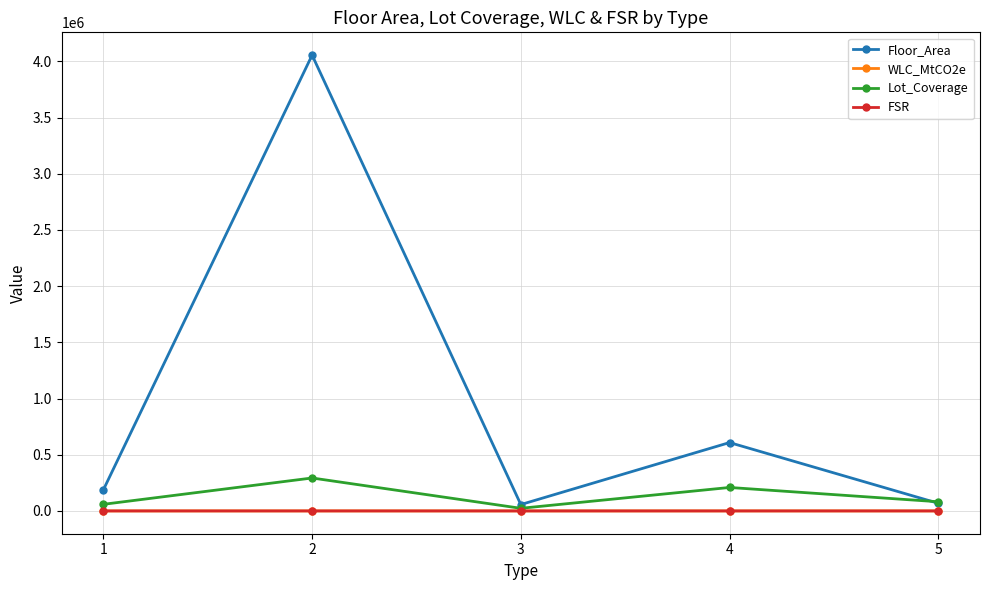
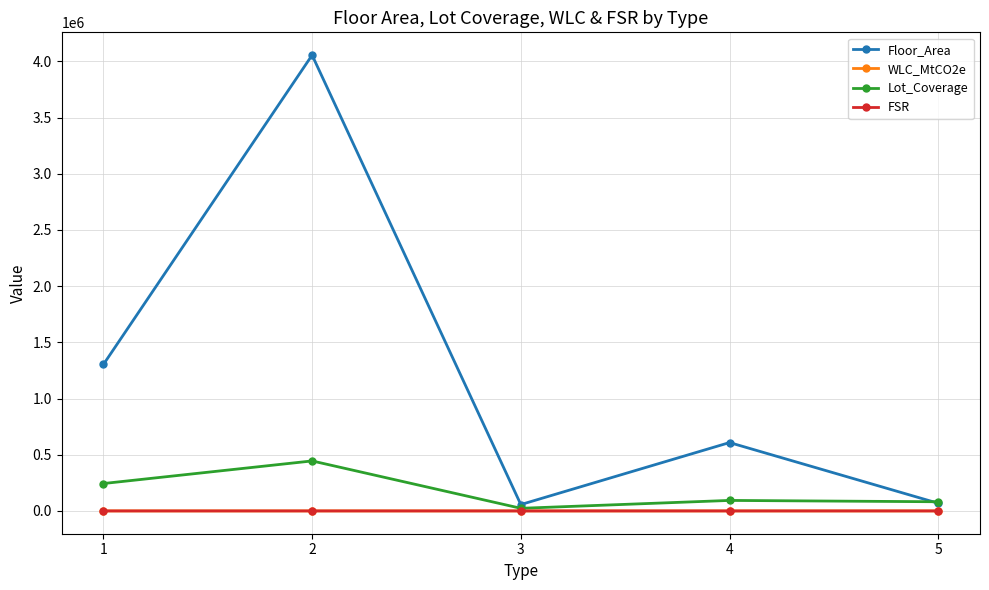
Floor_Area, 1: 190000 -> 1300000
Lot_Coverage, 1: 60000 -> 240000
Lot_Coverage, 2: 290000 -> 440000
Lot_Coverage, 4: 210000 -> 90000
